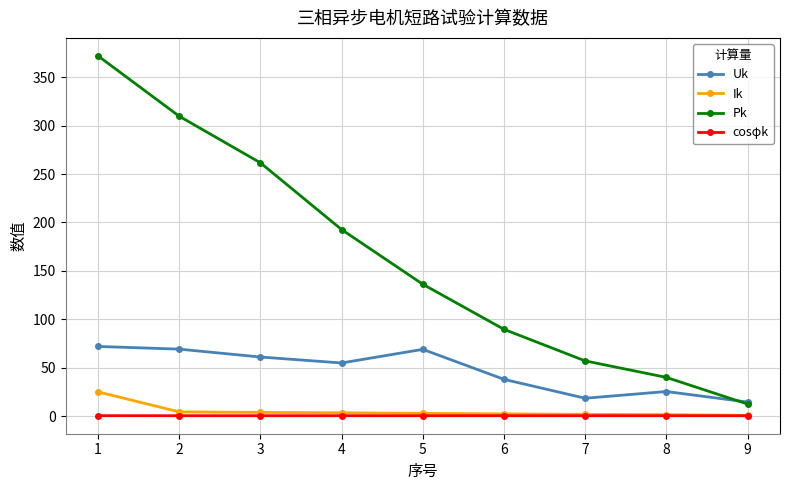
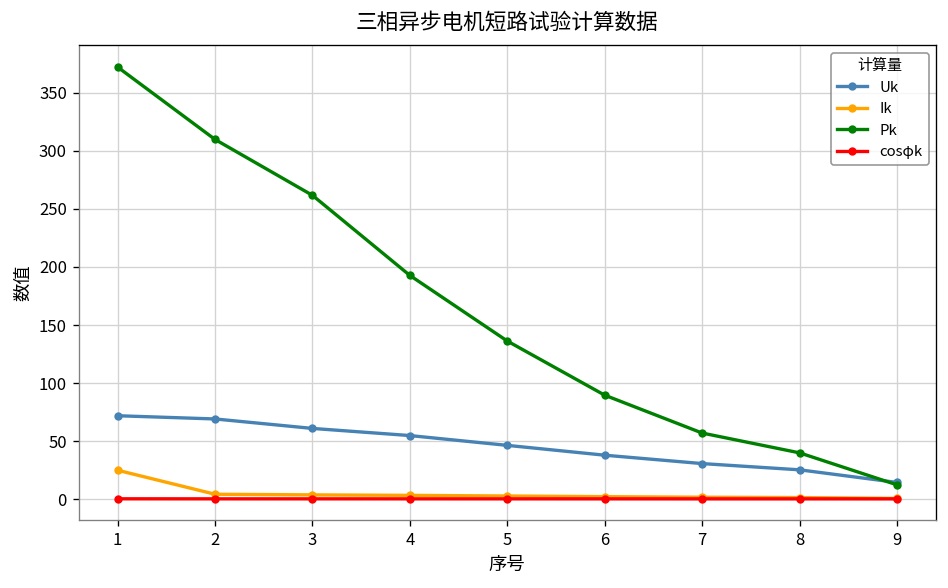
Uk, 5: 70 -> 50
Uk, 7: 20 -> 30
